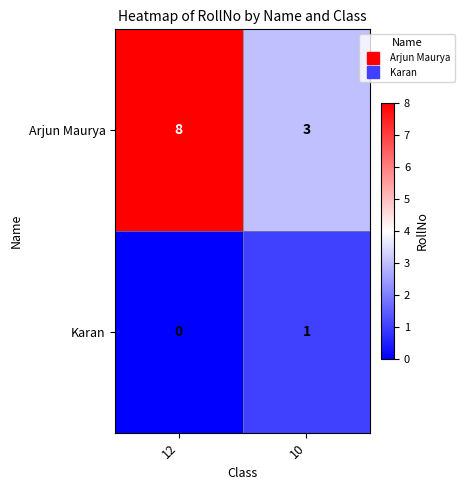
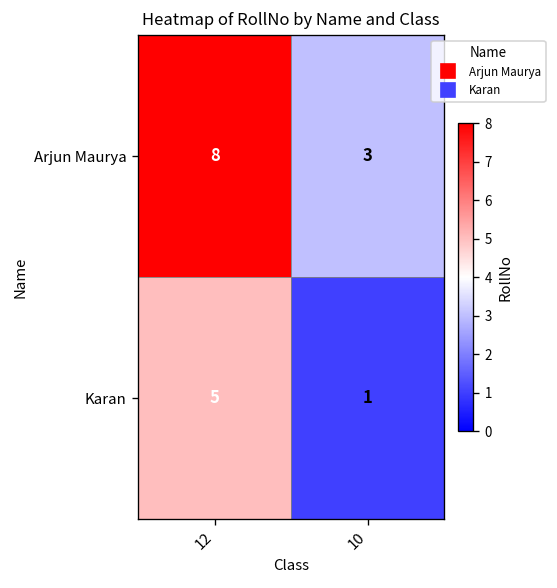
Karan, 12: 0 -> 5
